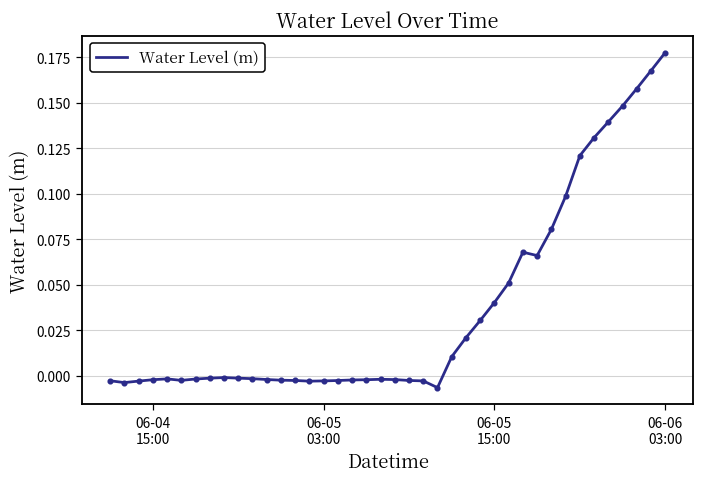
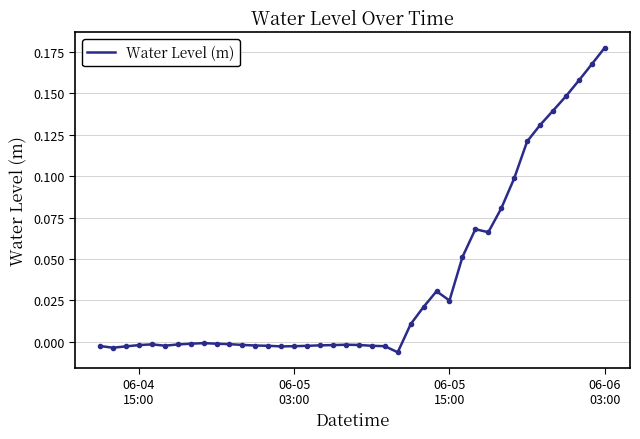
06-05 15:00: 0.040 -> 0.025
